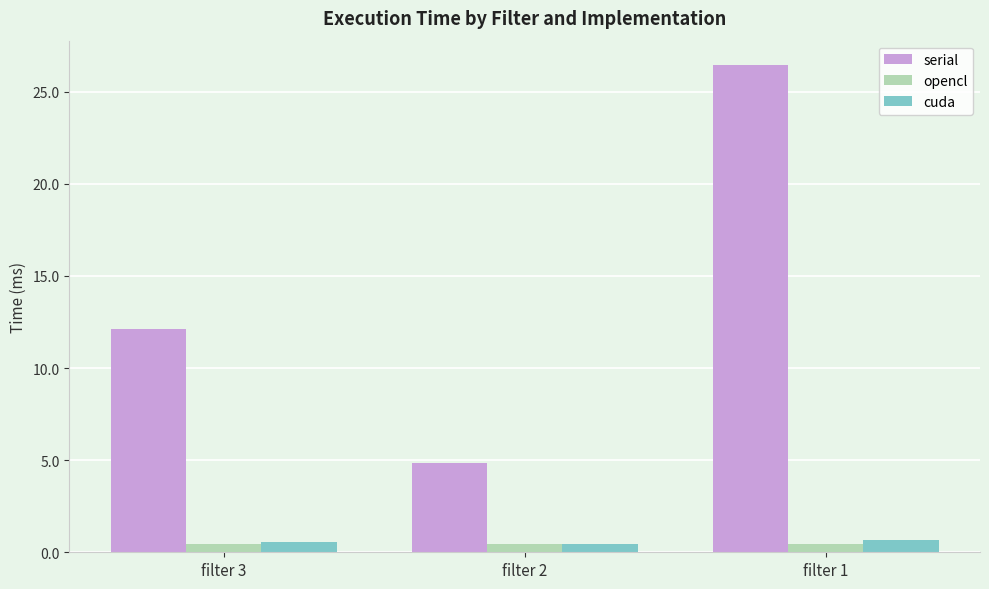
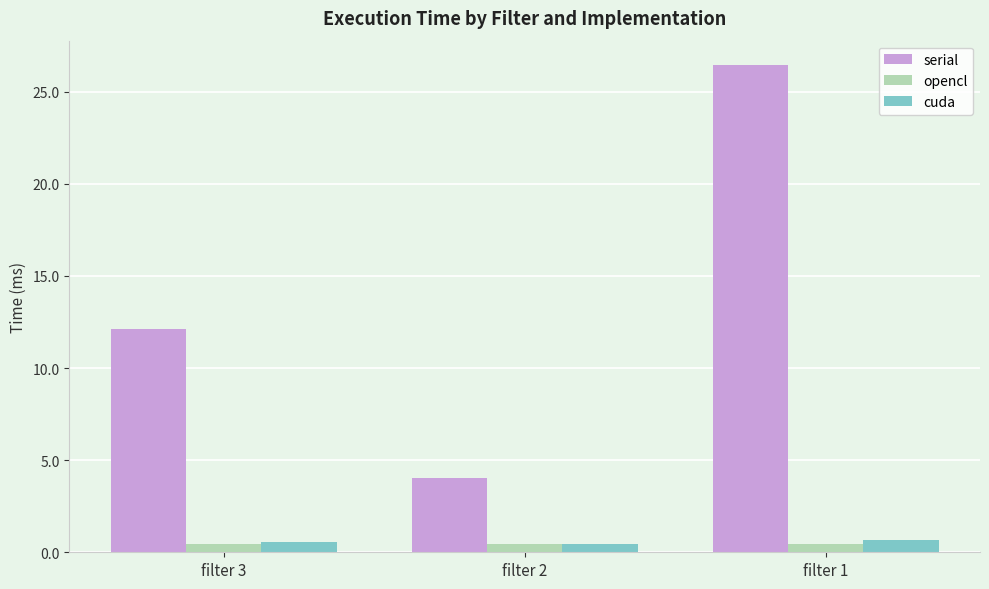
serial, filter 2: 4.9 -> 4.1
